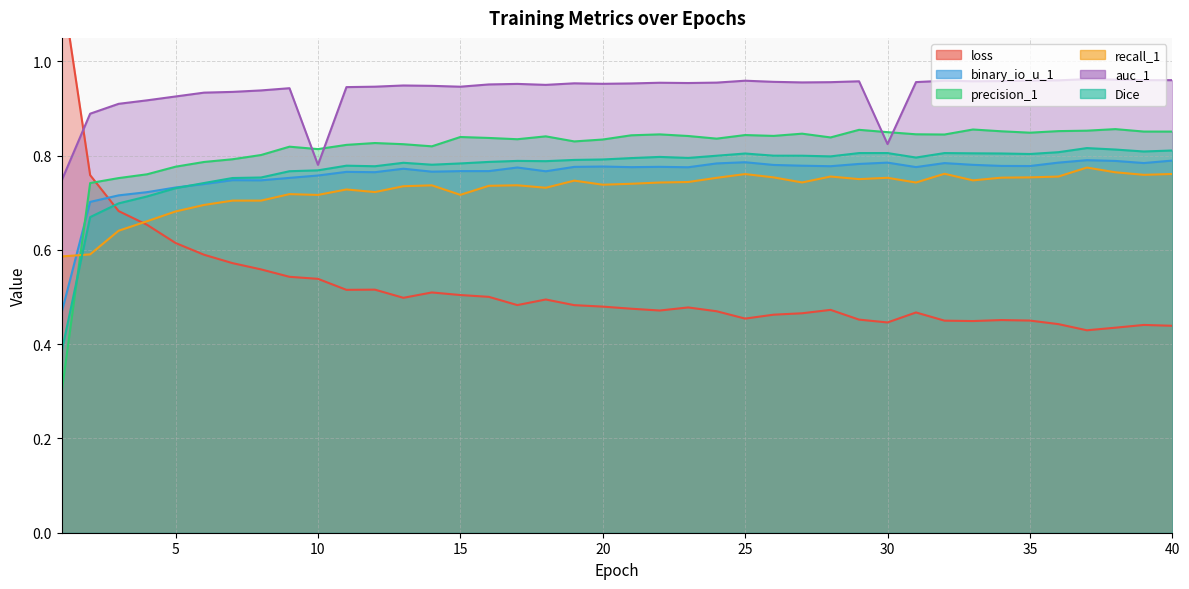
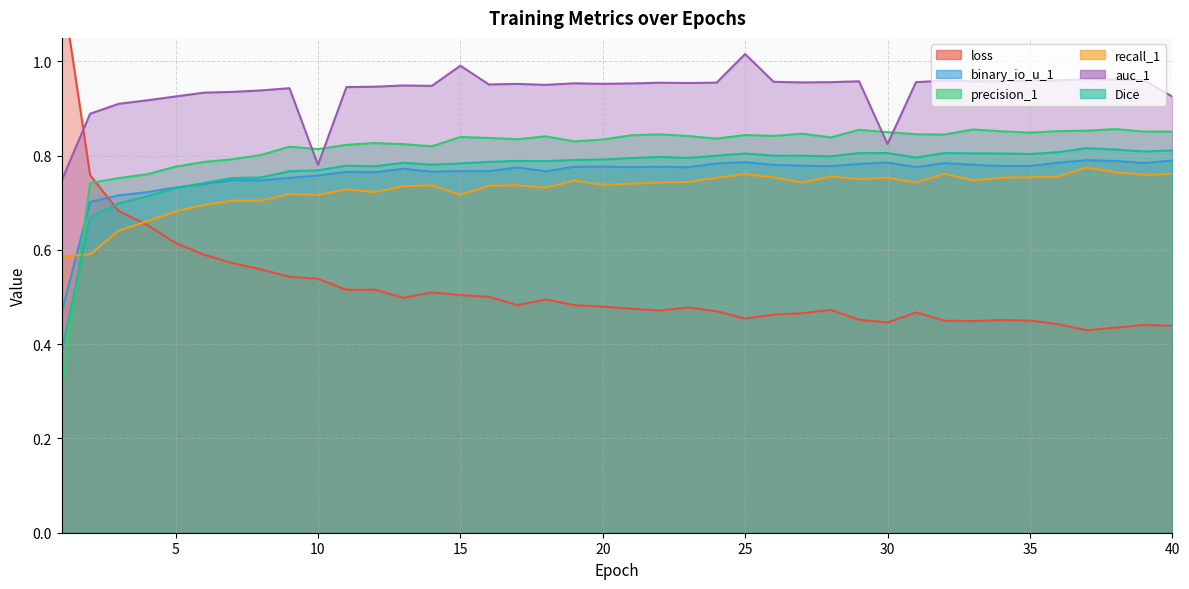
auc_1, 15: 0.95 -> 0.99
auc_1, 25: 0.96 -> 1.02
auc_1, 40: 0.96 -> 0.93
